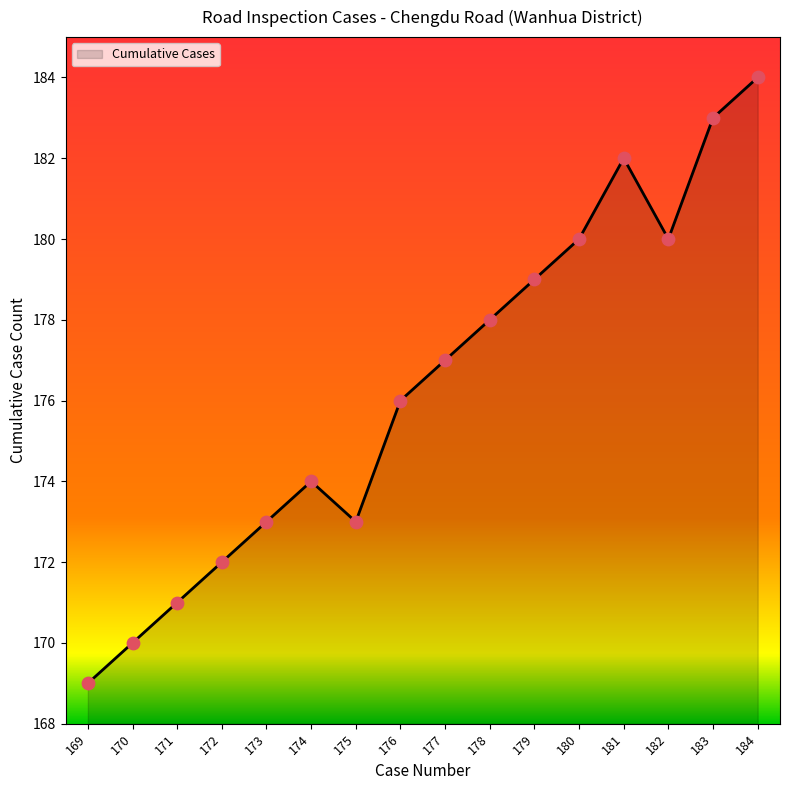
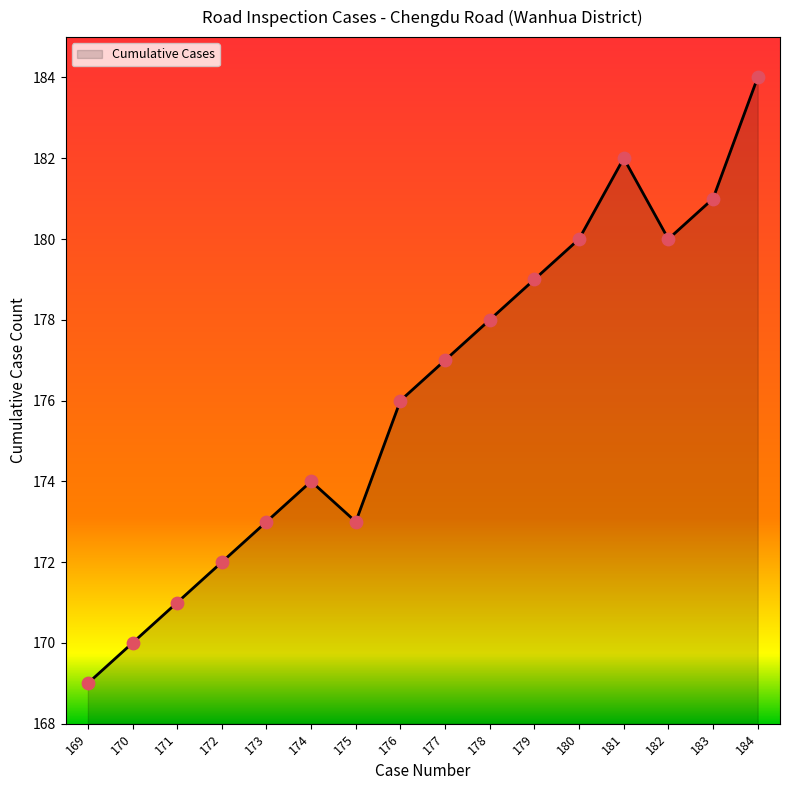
183: 183 -> 181
